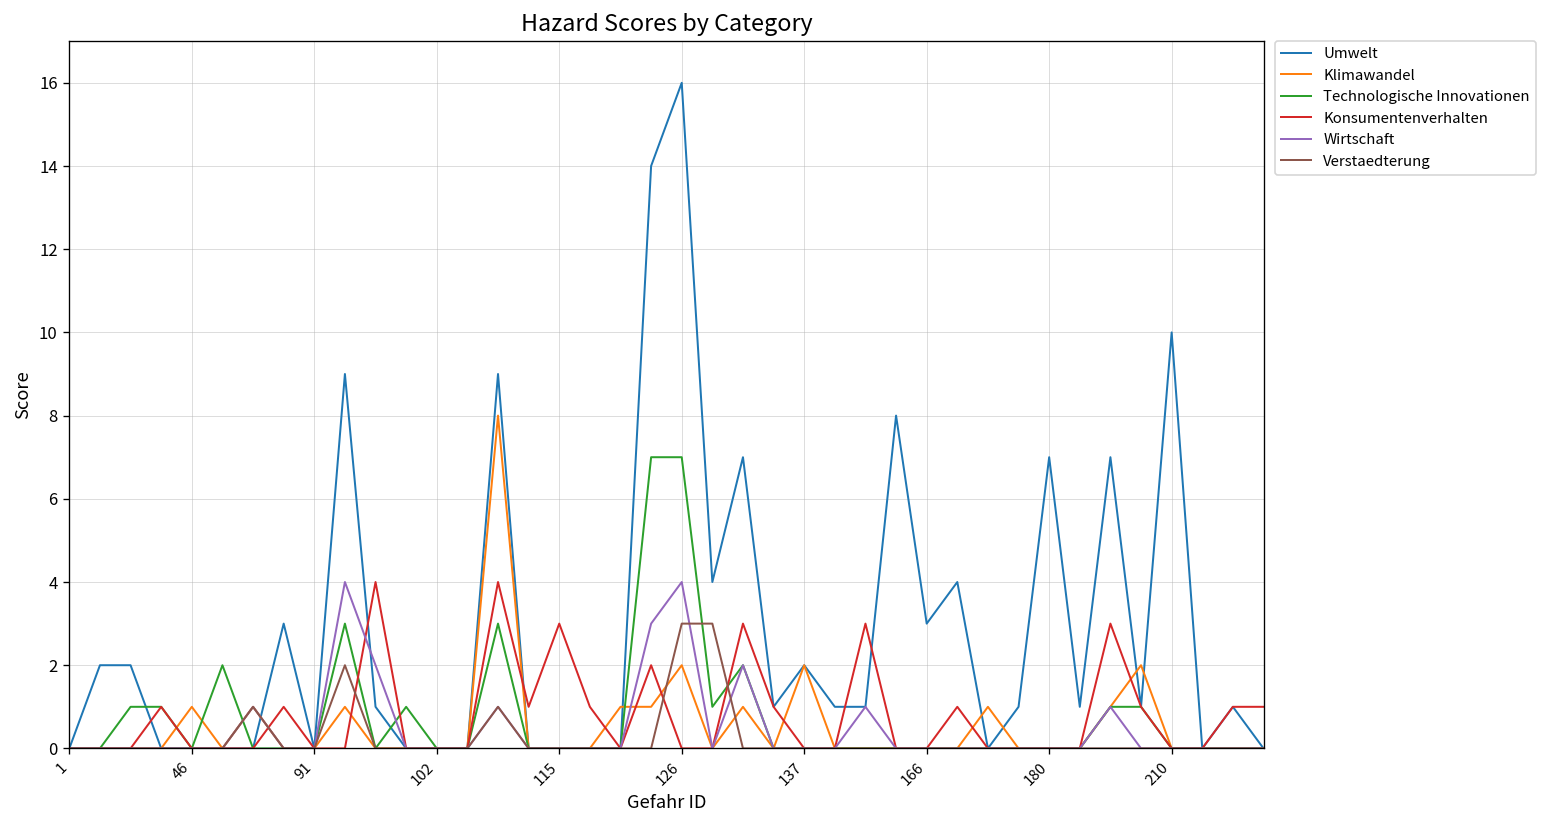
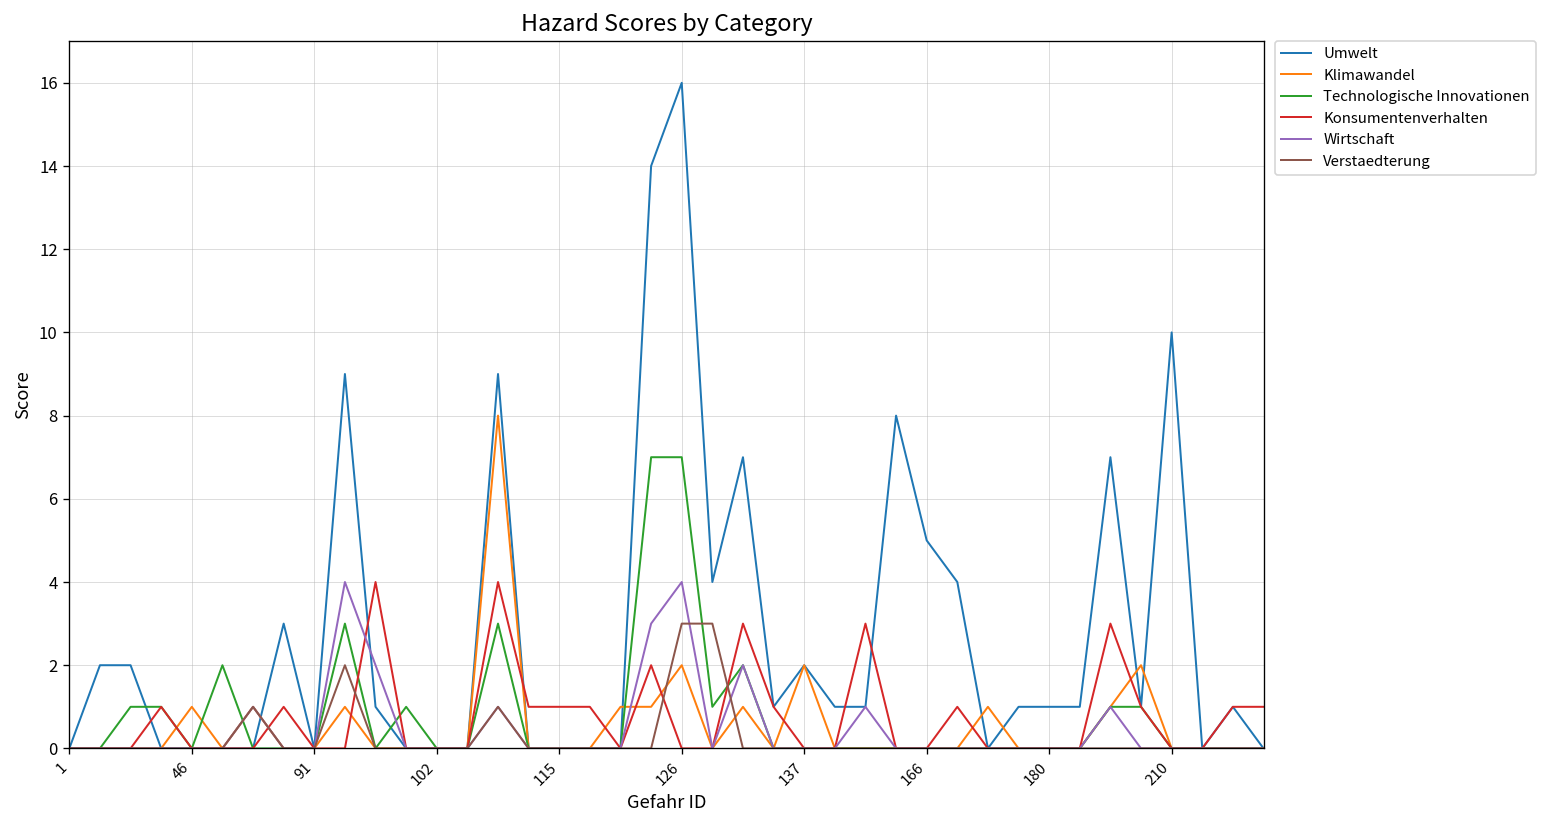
Konsumentenverhalten, 115: 3 -> 1
Umwelt, 166: 3 -> 5
Umwelt, 180: 7 -> 1
